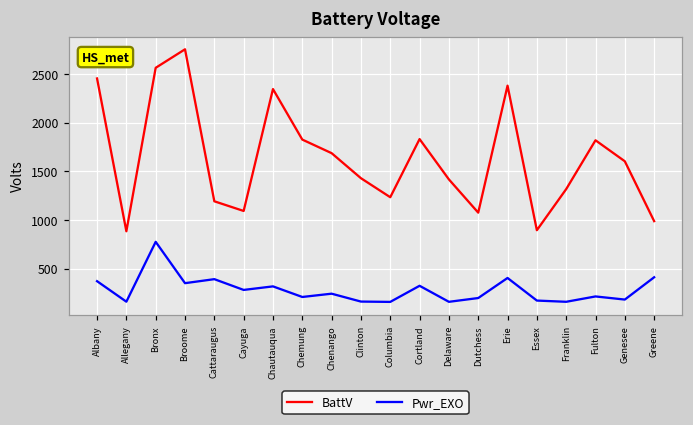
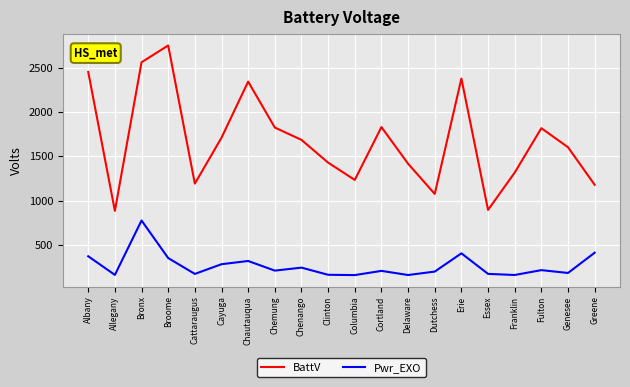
Pwr_EXO, Cattaraugus: 400 -> 200
BattV, Cayuga: 1100 -> 1700
Pwr_EXO, Cortland: 300 -> 200
BattV, Greene: 1000 -> 1200
